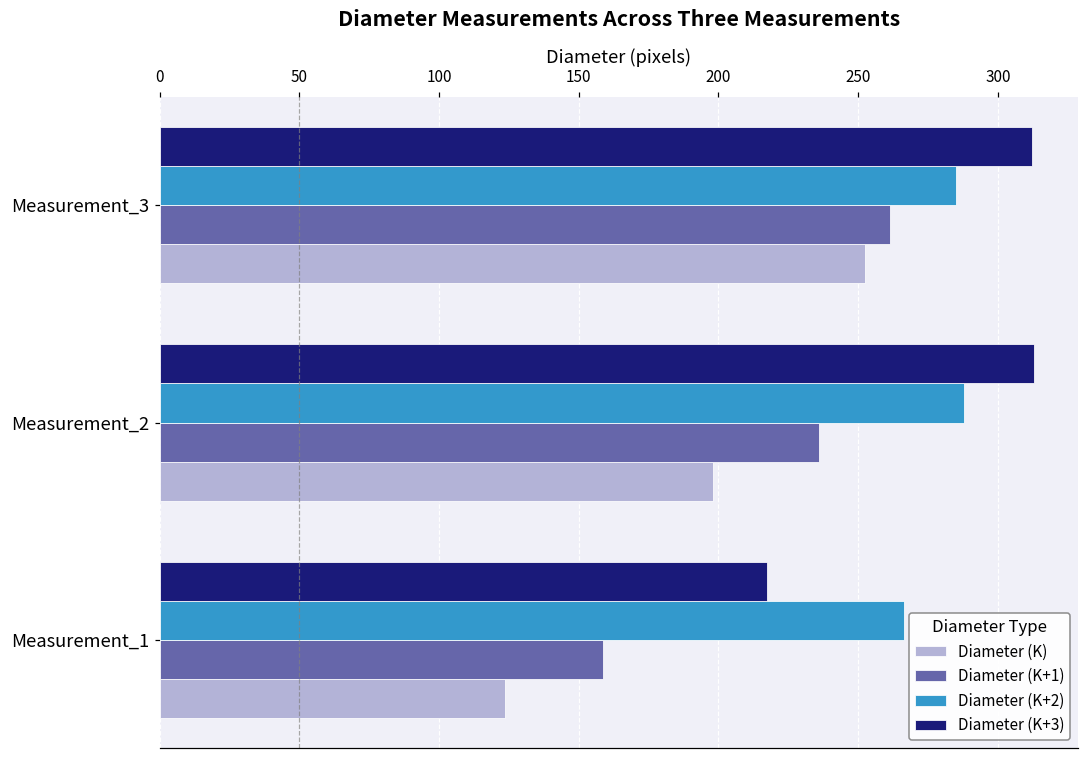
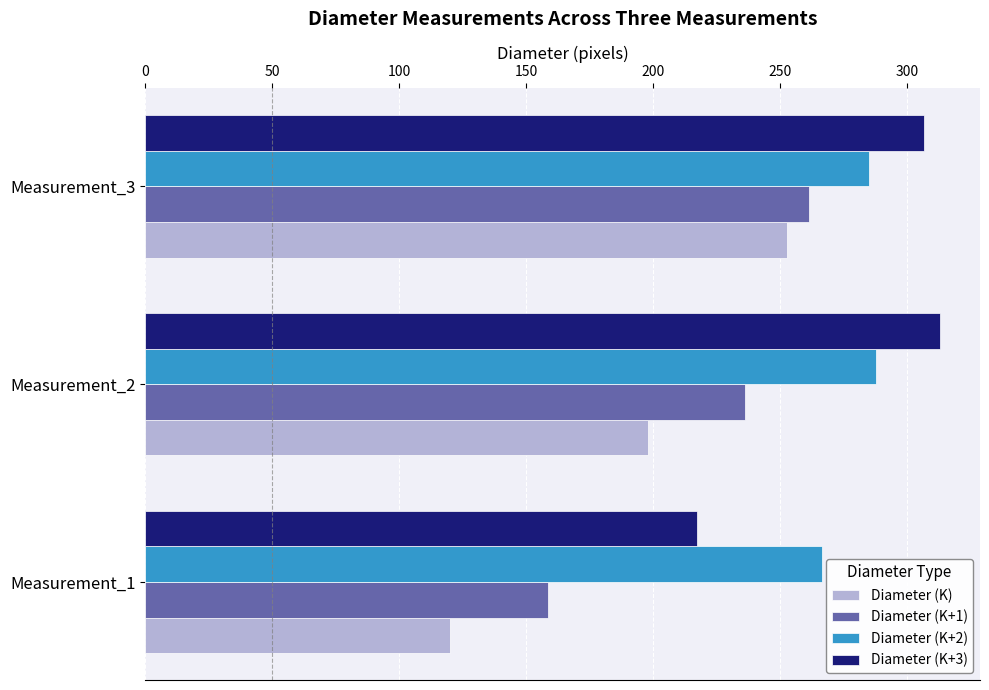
Diameter (K+3), Measurement_3: 312 -> 307
Diameter (K), Measurement_1: 124 -> 120
